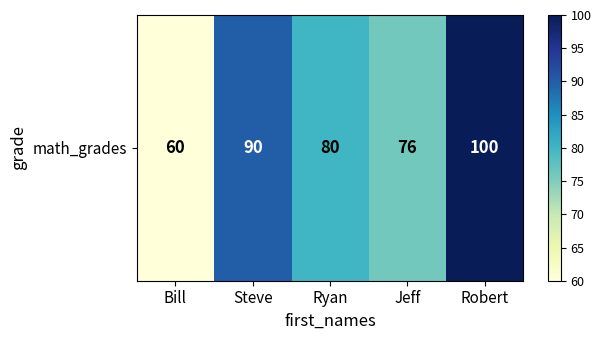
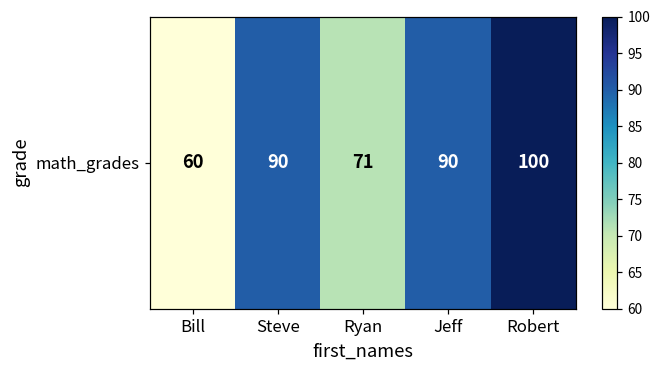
math_grades, Ryan: 80 -> 71
math_grades, Jeff: 76 -> 90
